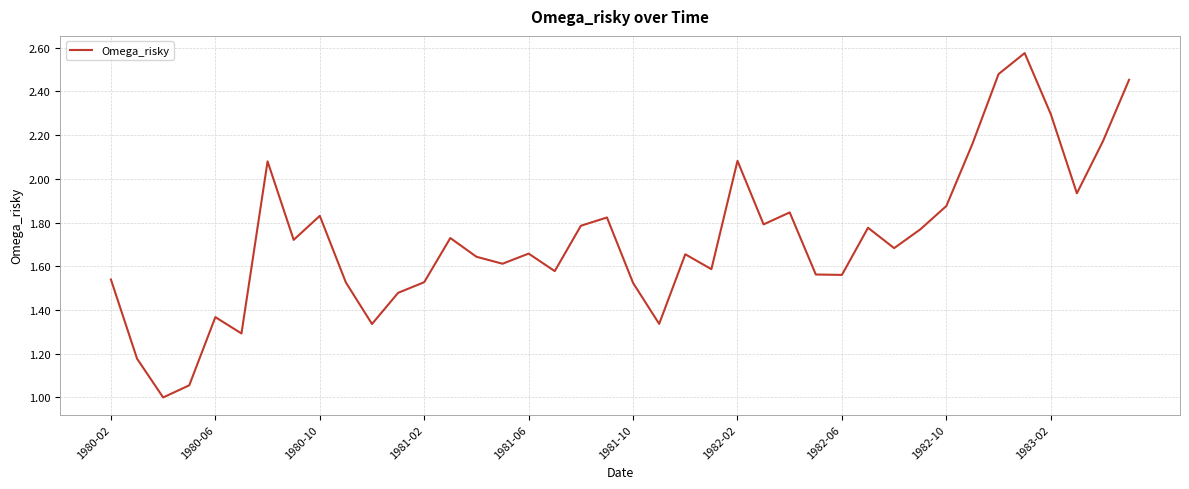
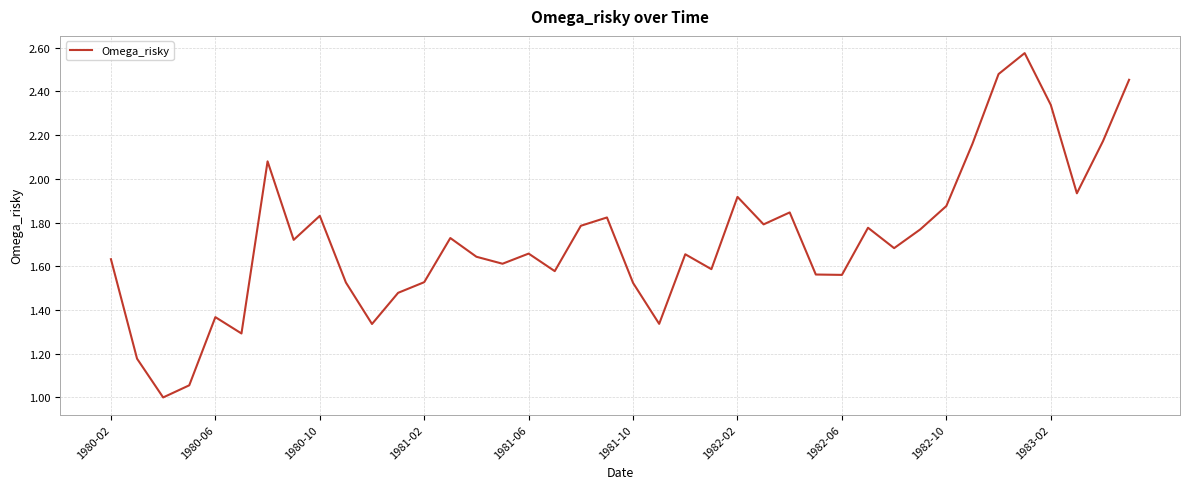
1980-02: 1.54 -> 1.63
1982-02: 2.08 -> 1.92
1983-02: 2.30 -> 2.34
